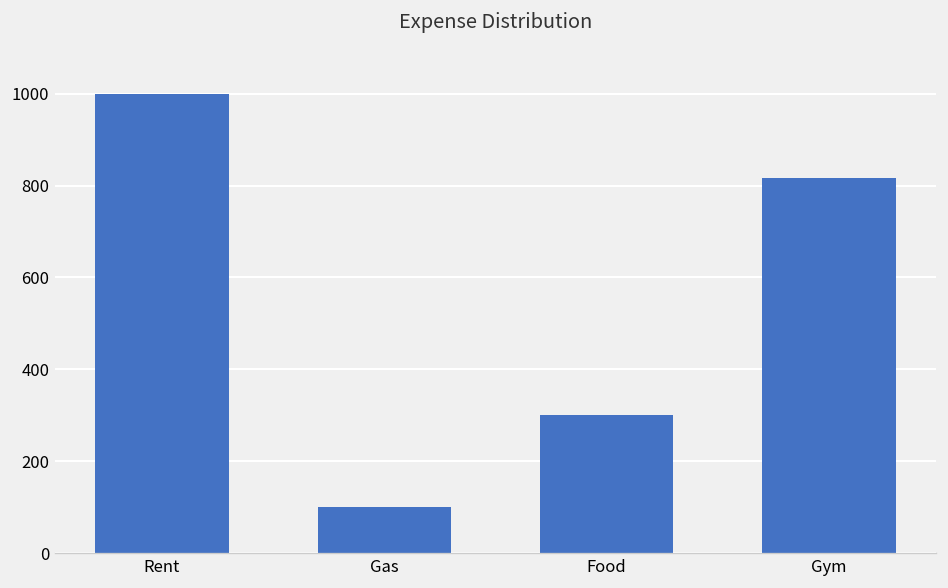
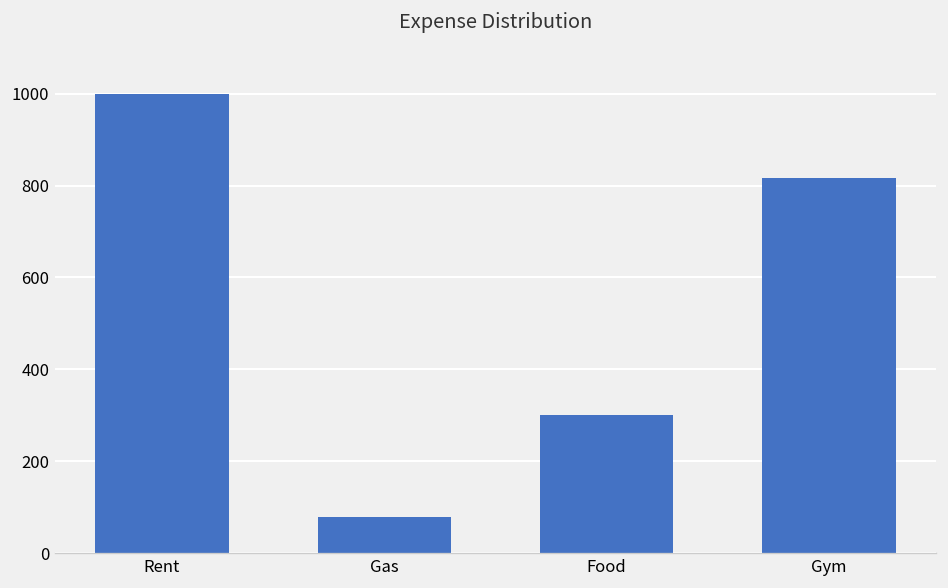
Gas: 100 -> 80
